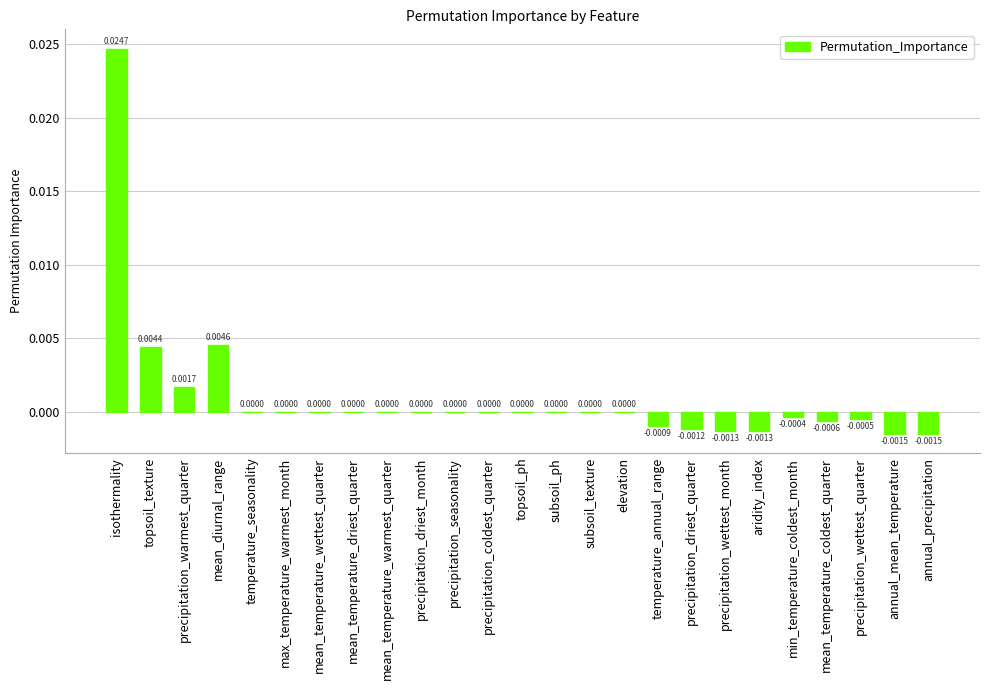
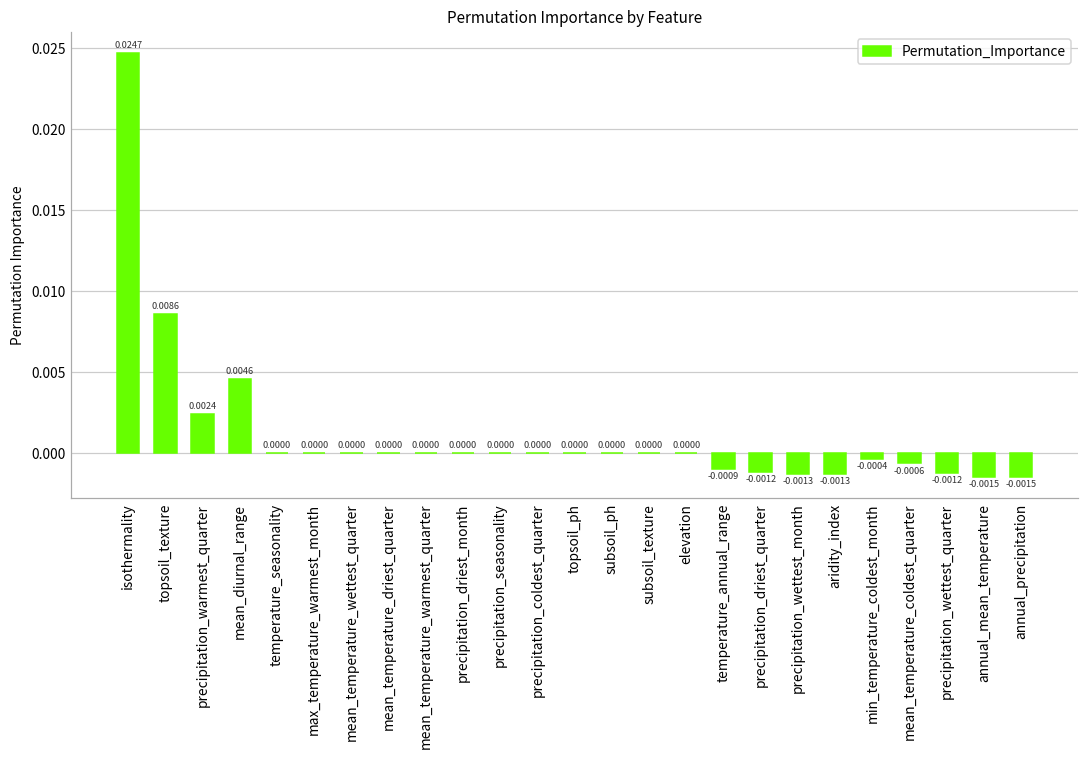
topsoil_texture: 0.0044 -> 0.0086
precipitation_warmest_quarter: 0.0017 -> 0.0024
precipitation_wettest_quarter: -0.0005 -> -0.0012
